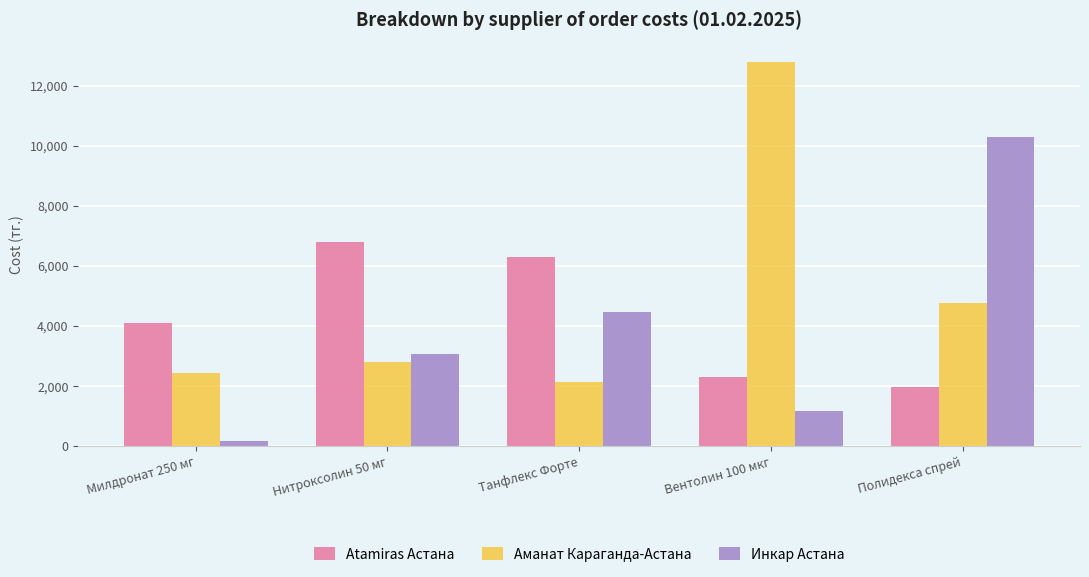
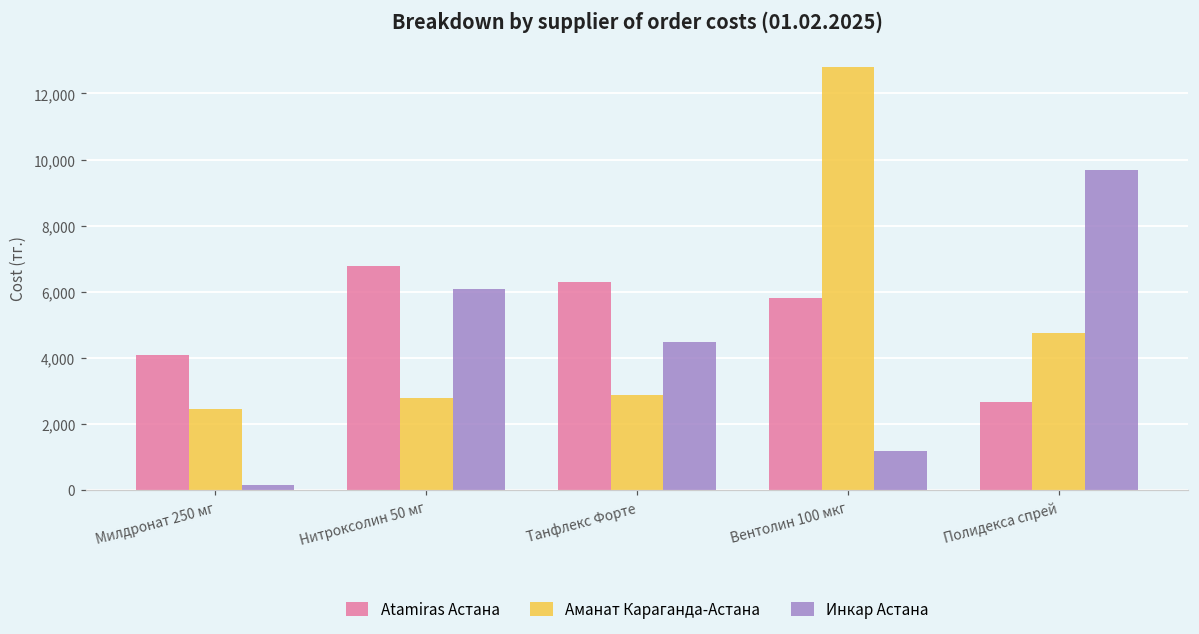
Инкар Астана, Нитроксолин 50 мг: 3,100 -> 6,100
Аманат Караганда-Астана, Танфлекс Форте: 2,100 -> 2,900
Atamiras Астана, Вентолин 100 мкг: 2,300 -> 5,800
Atamiras Астана, Полидекса спрей: 2,000 -> 2,700
Инкар Астана, Полидекса спрей: 10,300 -> 9,700
